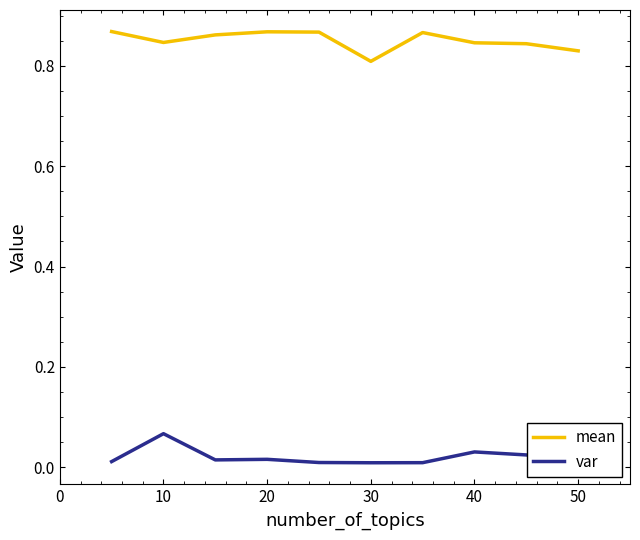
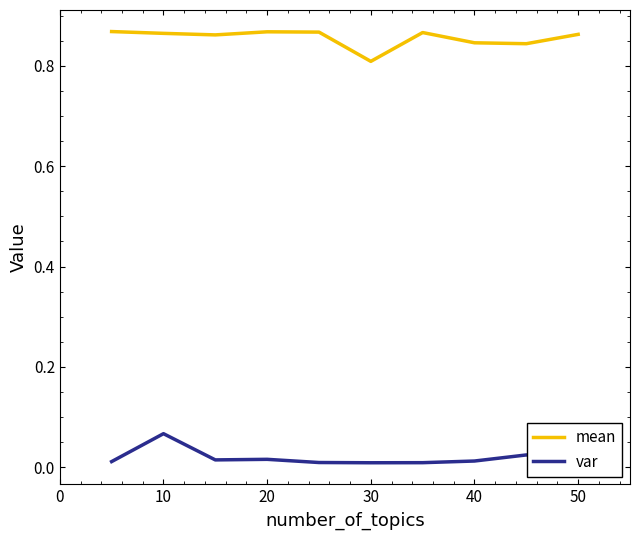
mean, 10: 0.85 -> 0.86
var, 40: 0.03 -> 0.01
mean, 50: 0.83 -> 0.86
